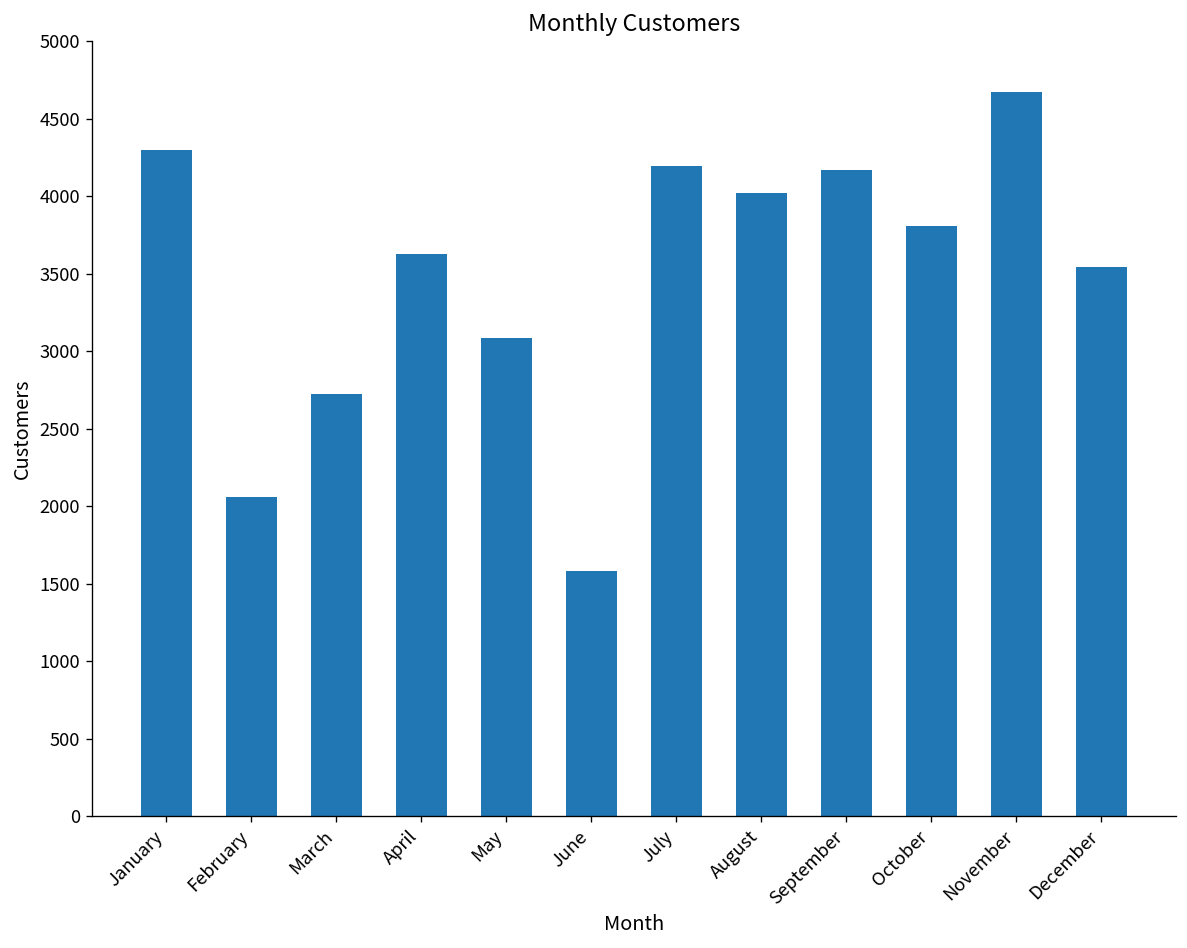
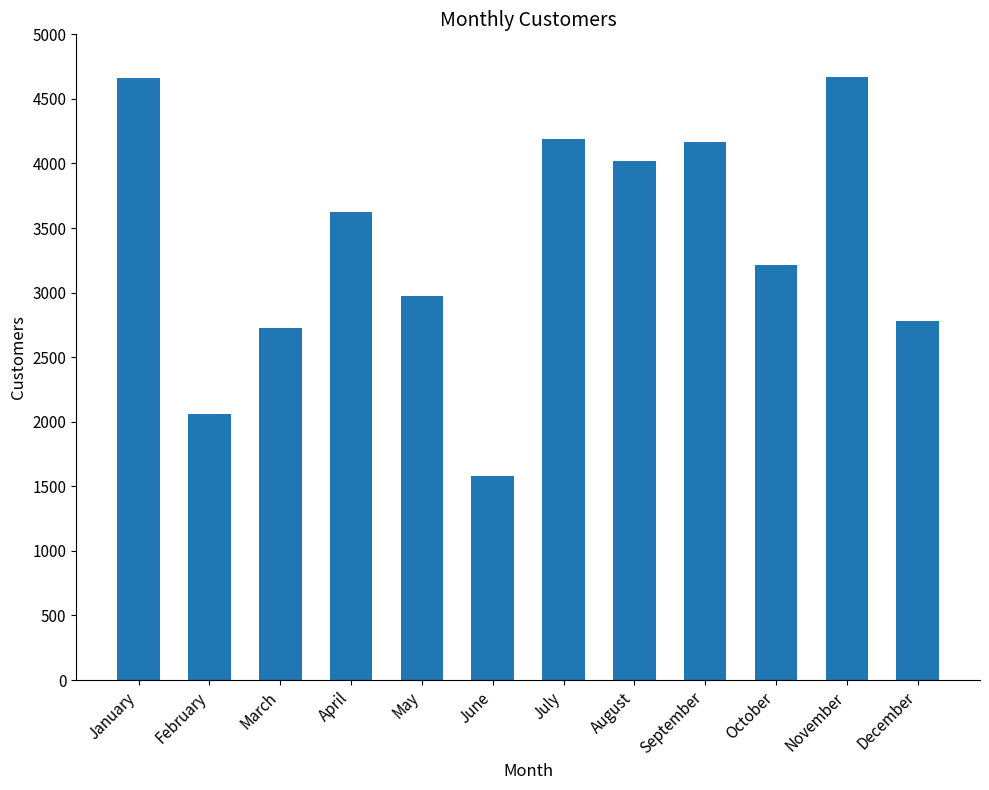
January: 4300 -> 4660
May: 3090 -> 2970
October: 3810 -> 3210
December: 3540 -> 2780
